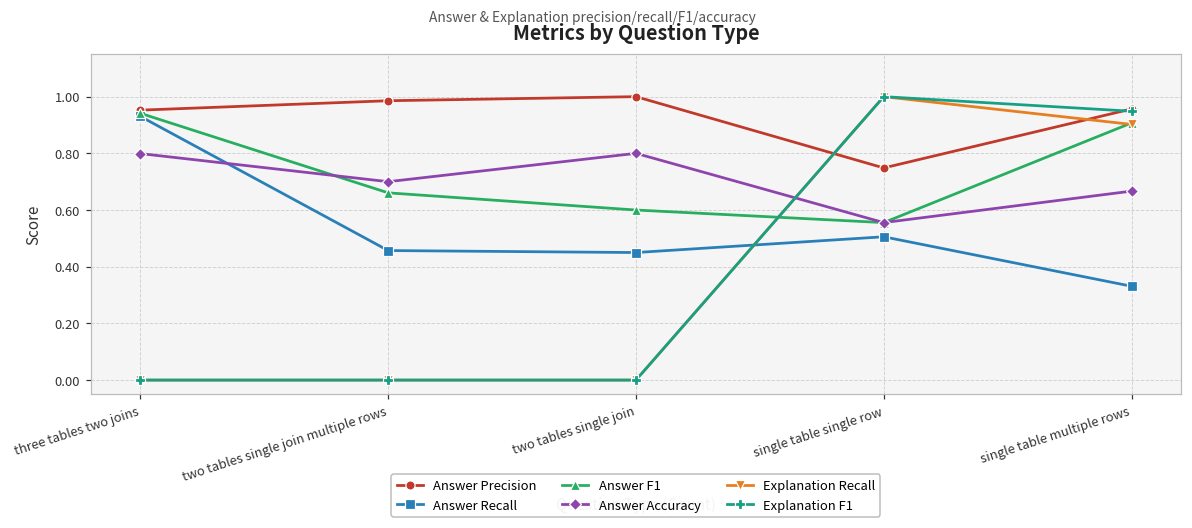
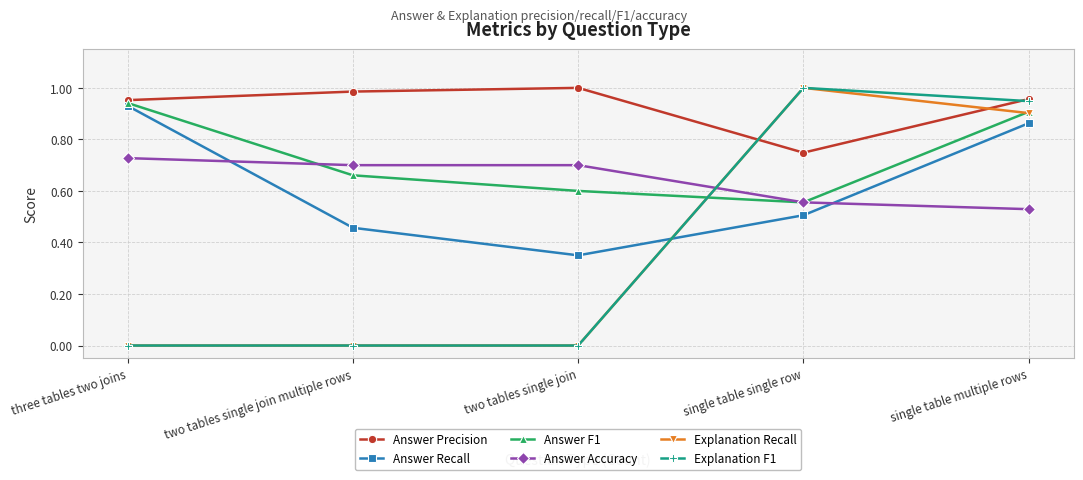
Answer Accuracy, three tables two joins: 0.80 -> 0.73
Answer Recall, two tables single join: 0.45 -> 0.35
Answer Accuracy, two tables single join: 0.8 -> 0.7
Answer Recall, single table multiple rows: 0.33 -> 0.86
Answer Accuracy, single table multiple rows: 0.67 -> 0.53
